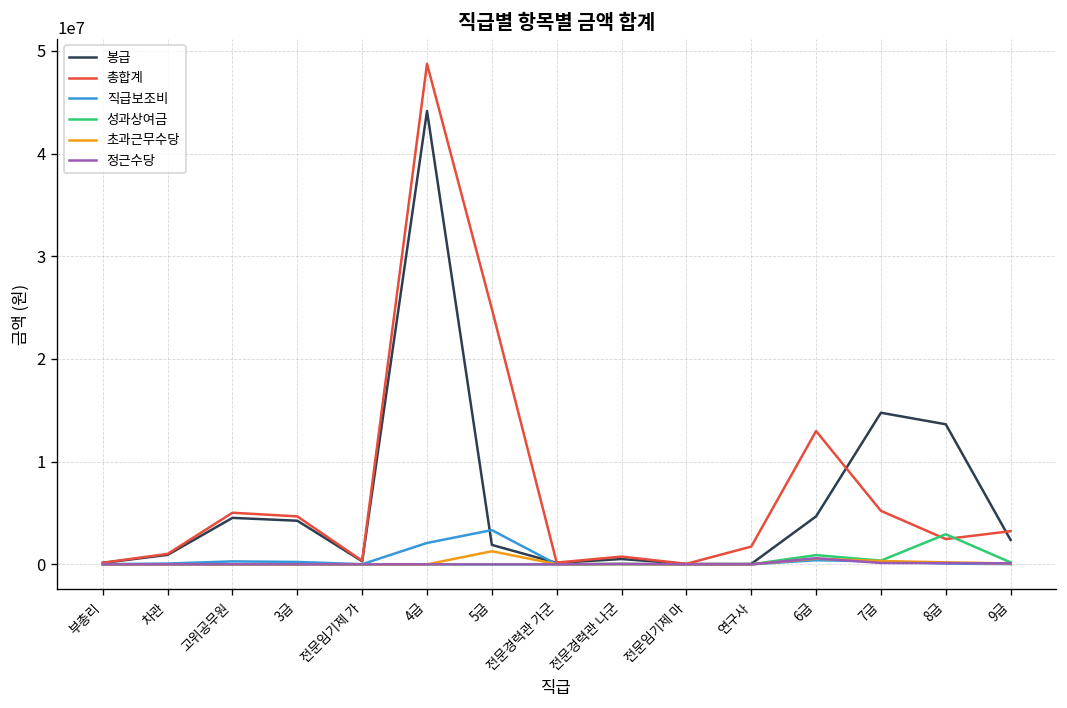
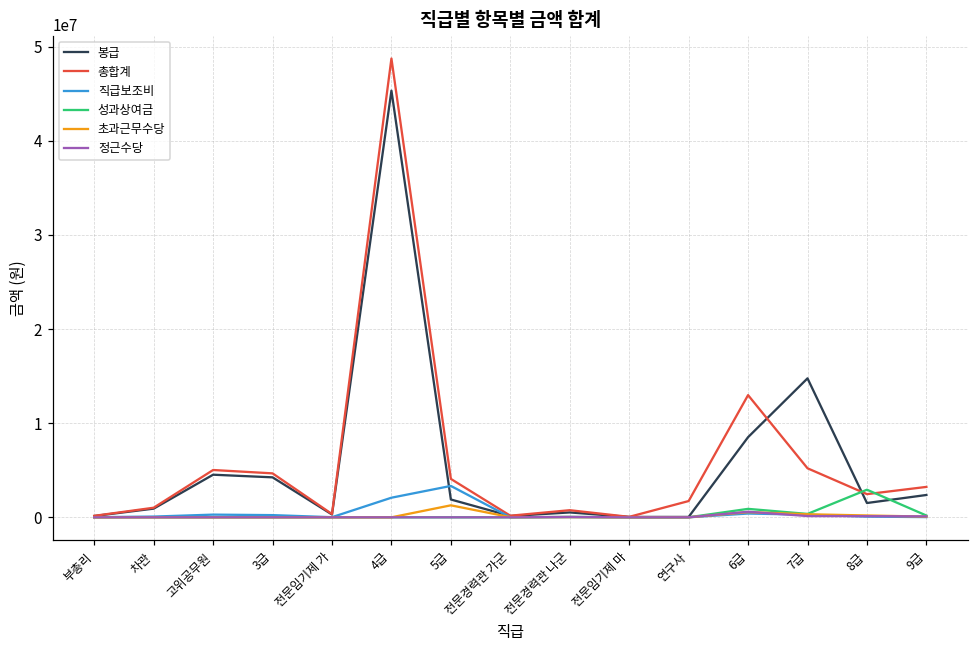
봉급, 4급: 44000000 -> 45000000
총합계, 5급: 25000000 -> 4000000
봉급, 6급: 5000000 -> 9000000
봉급, 8급: 14000000 -> 2000000
